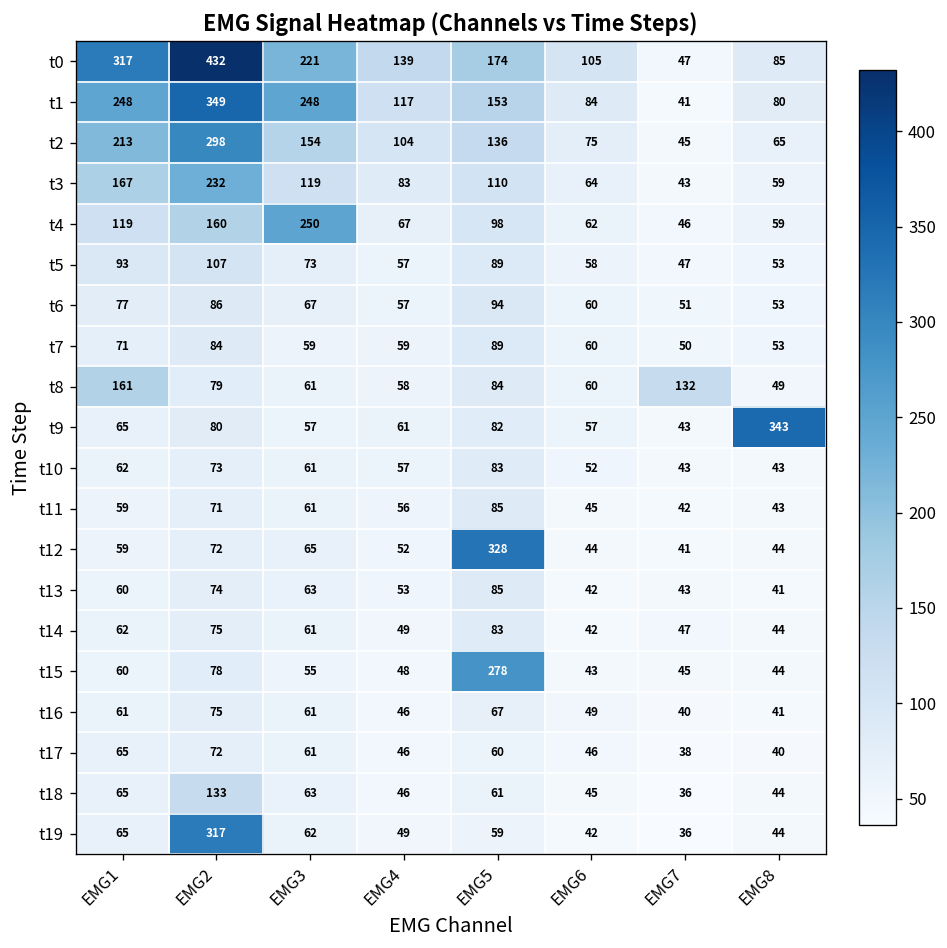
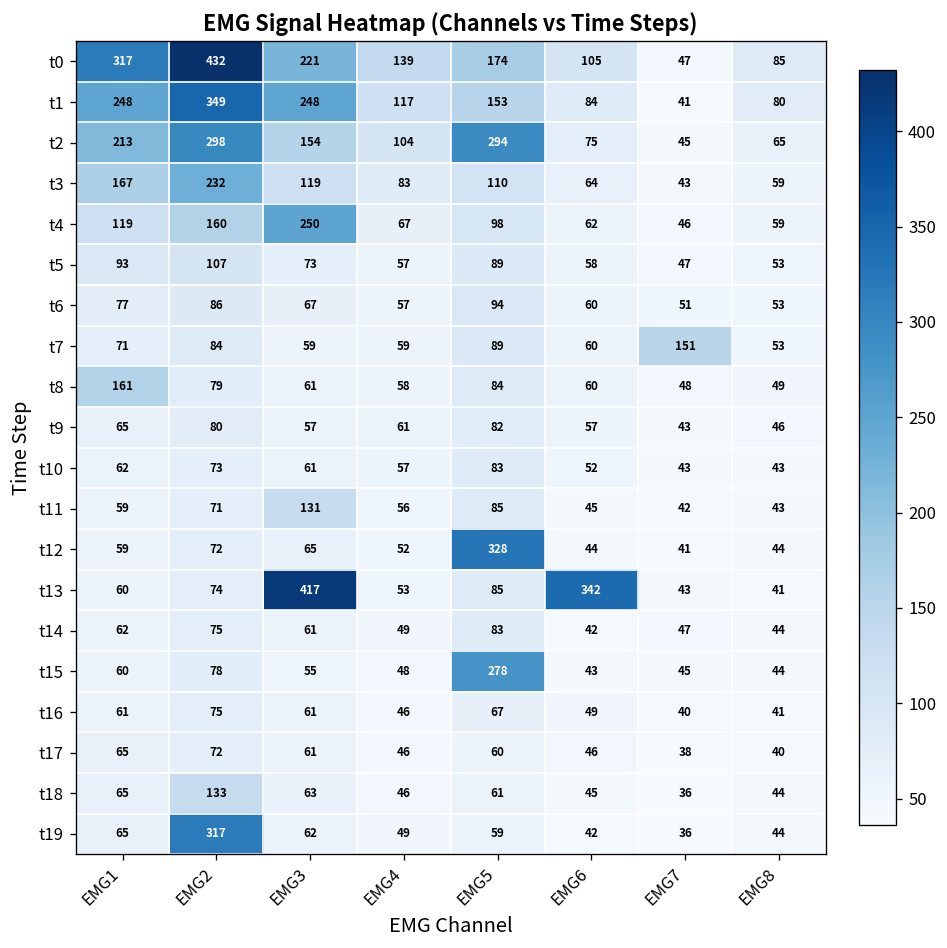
t2, EMG5: 136 -> 294
t7, EMG7: 50 -> 151
t8, EMG7: 132 -> 48
t9, EMG8: 343 -> 46
t11, EMG3: 61 -> 131
t13, EMG3: 63 -> 417
t13, EMG6: 42 -> 342
